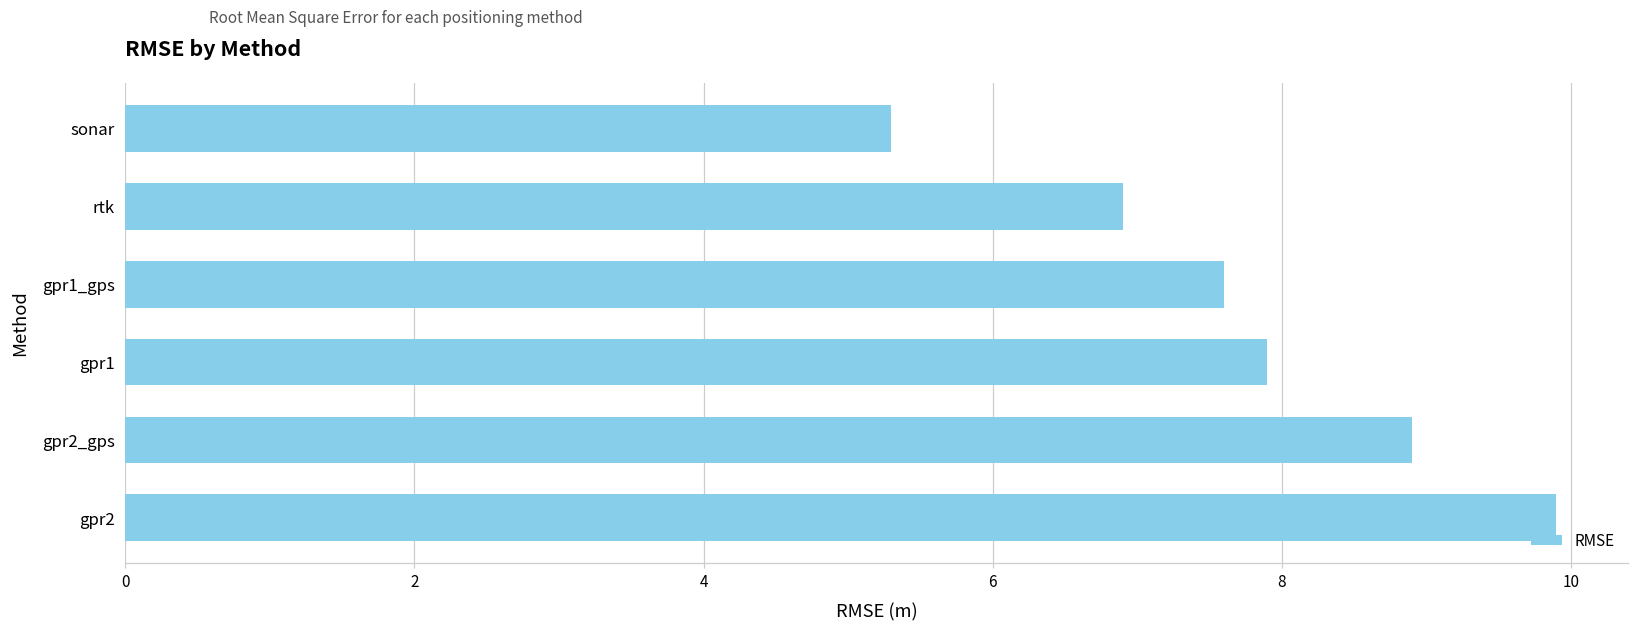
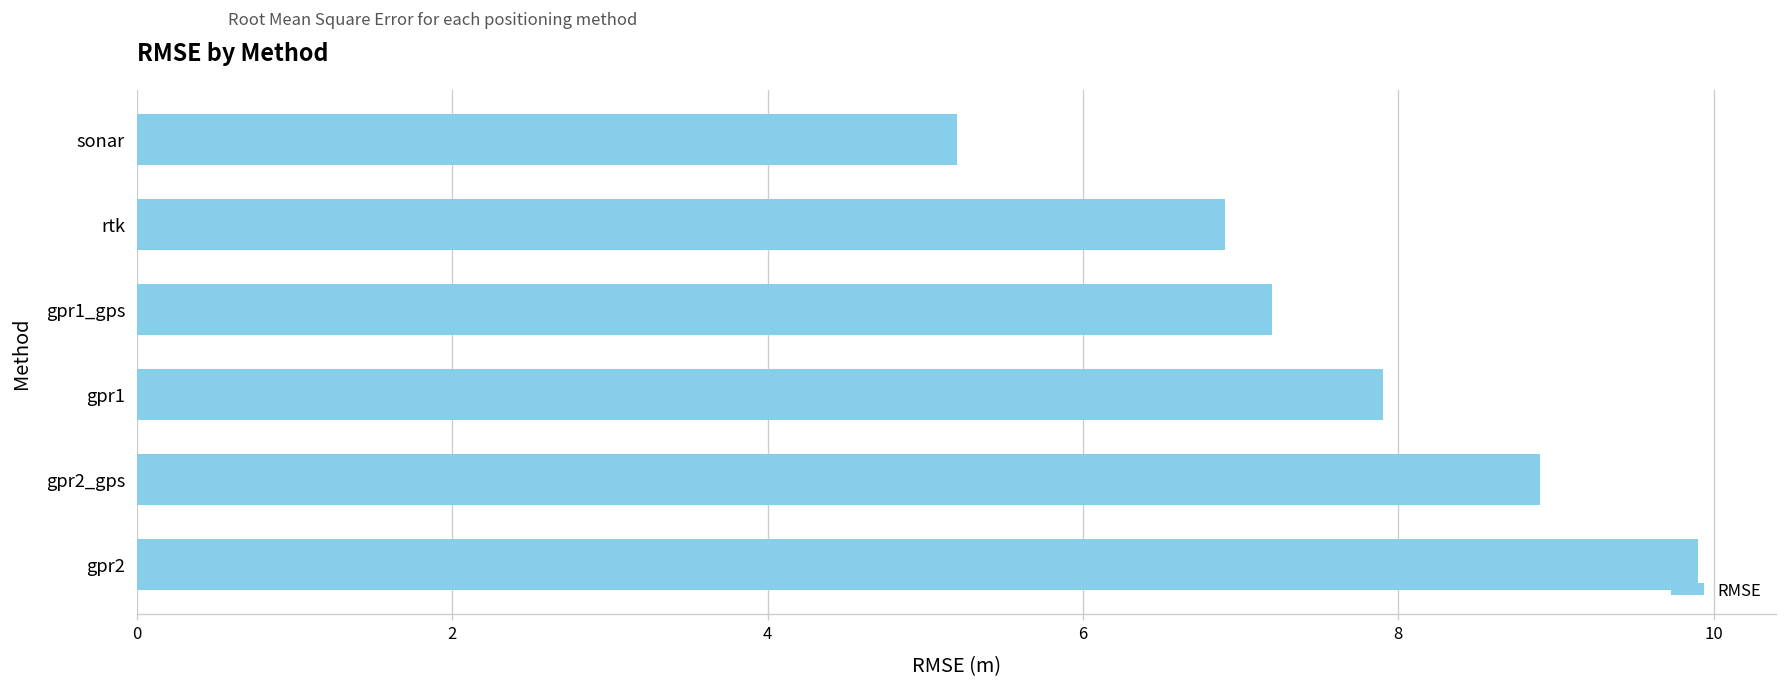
sonar: 5.3 -> 5.2
gpr1_gps: 7.6 -> 7.2
